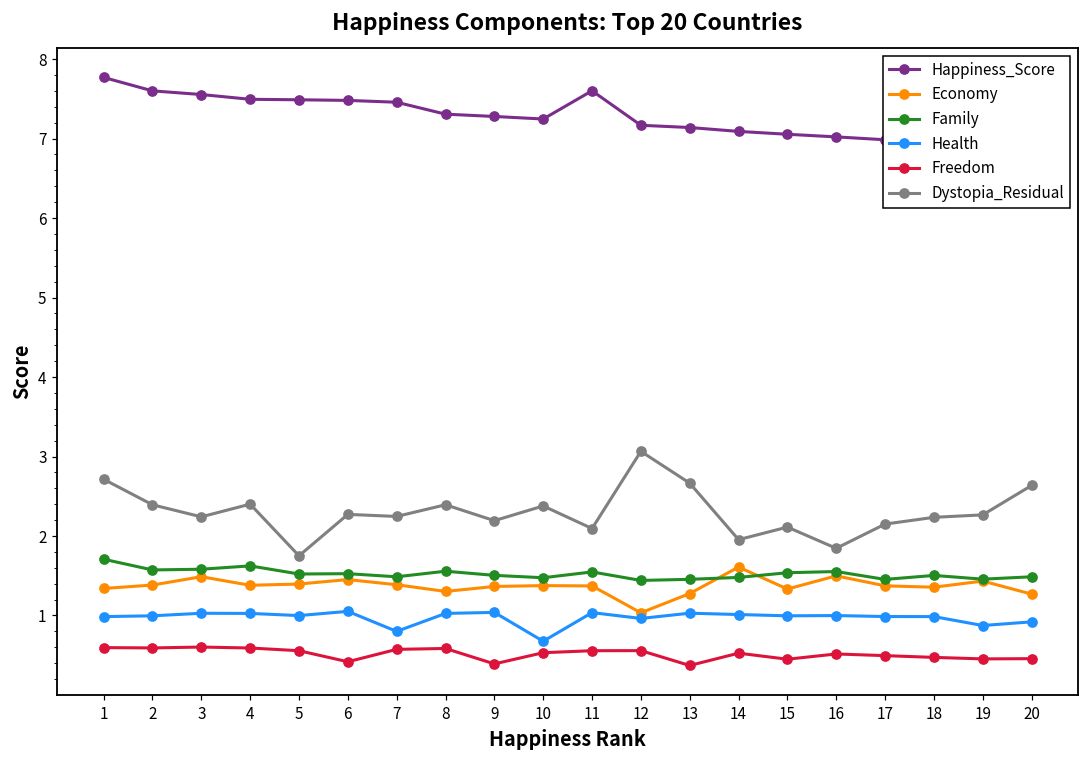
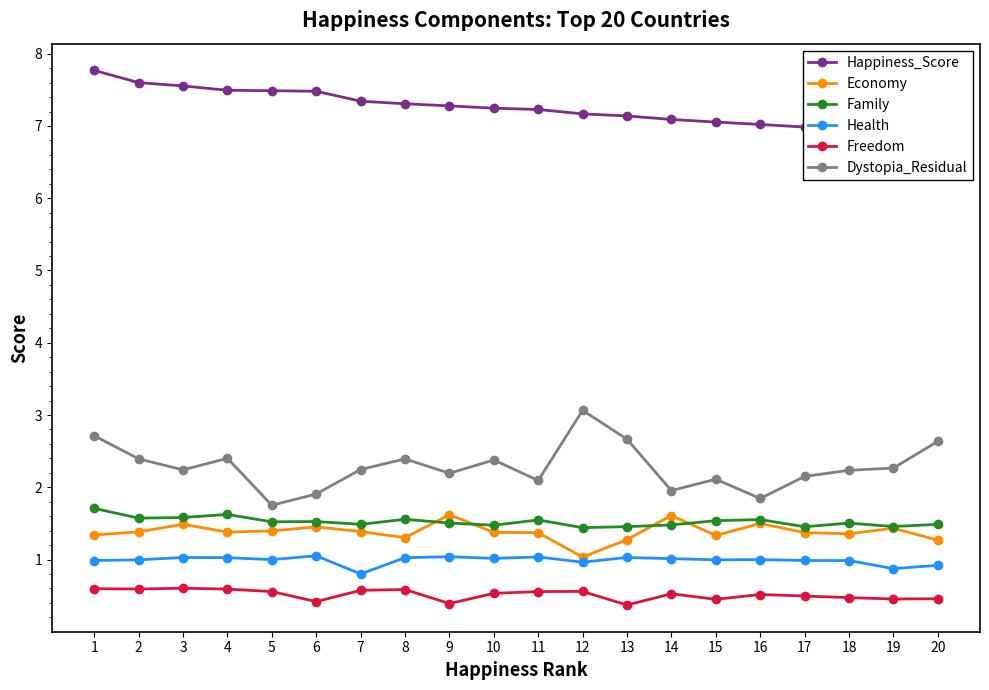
Dystopia_Residual, 6: 2.3 -> 1.9
Happiness_Score, 7: 7.5 -> 7.3
Economy, 9: 1.4 -> 1.6
Health, 10: 0.7 -> 1.0
Happiness_Score, 11: 7.6 -> 7.2
